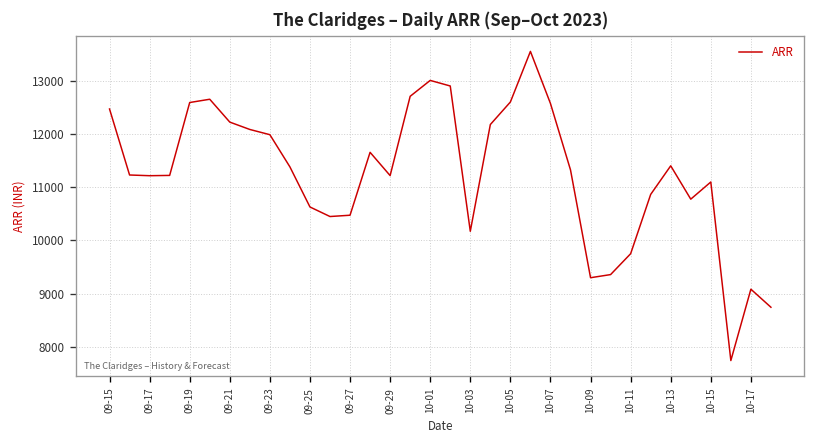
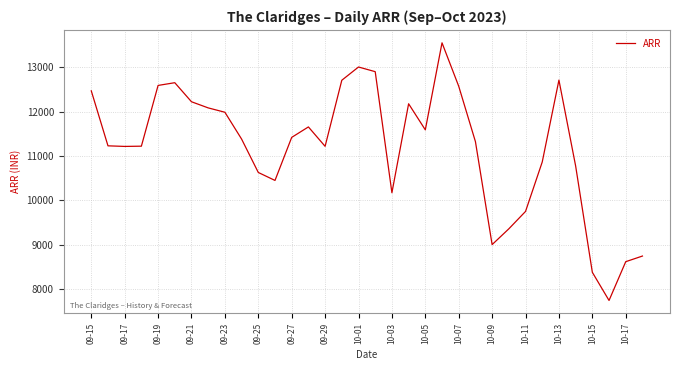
09-27: 10500 -> 11400
10-05: 12600 -> 11600
10-09: 9300 -> 9000
10-13: 11400 -> 12700
10-15: 11100 -> 8400
10-17: 9100 -> 8600
